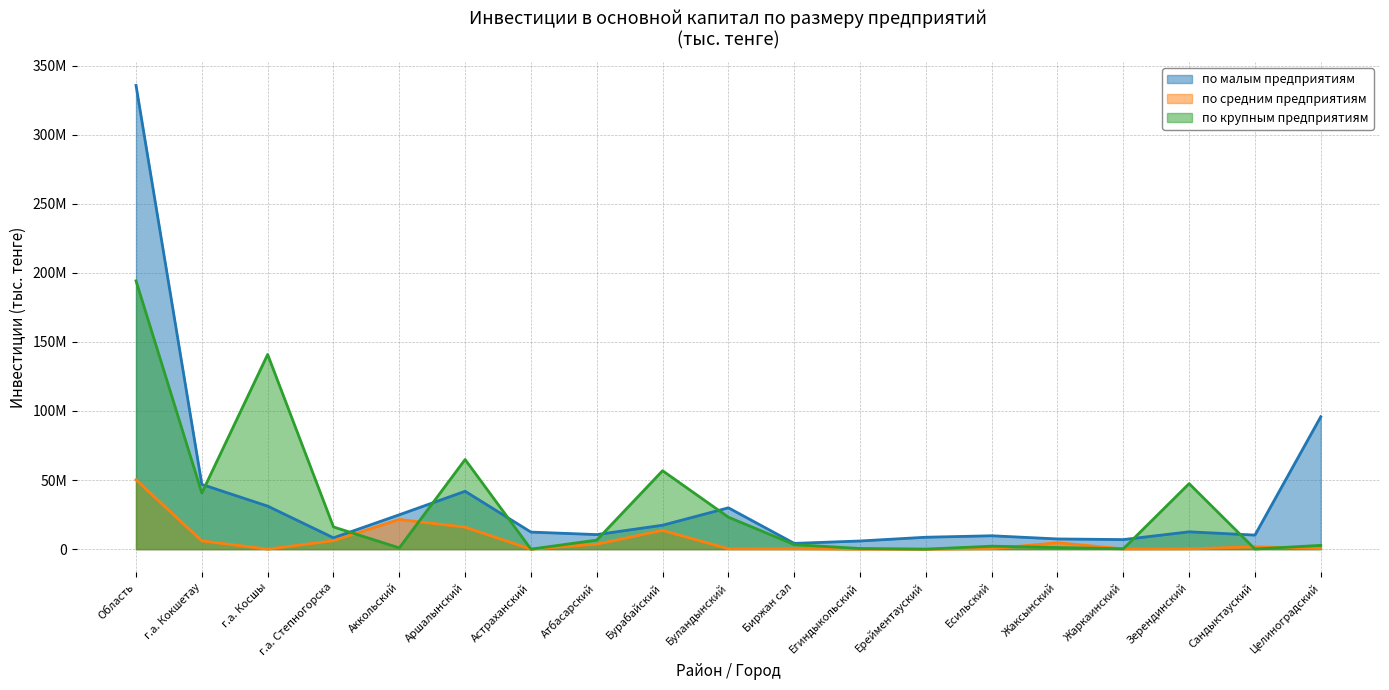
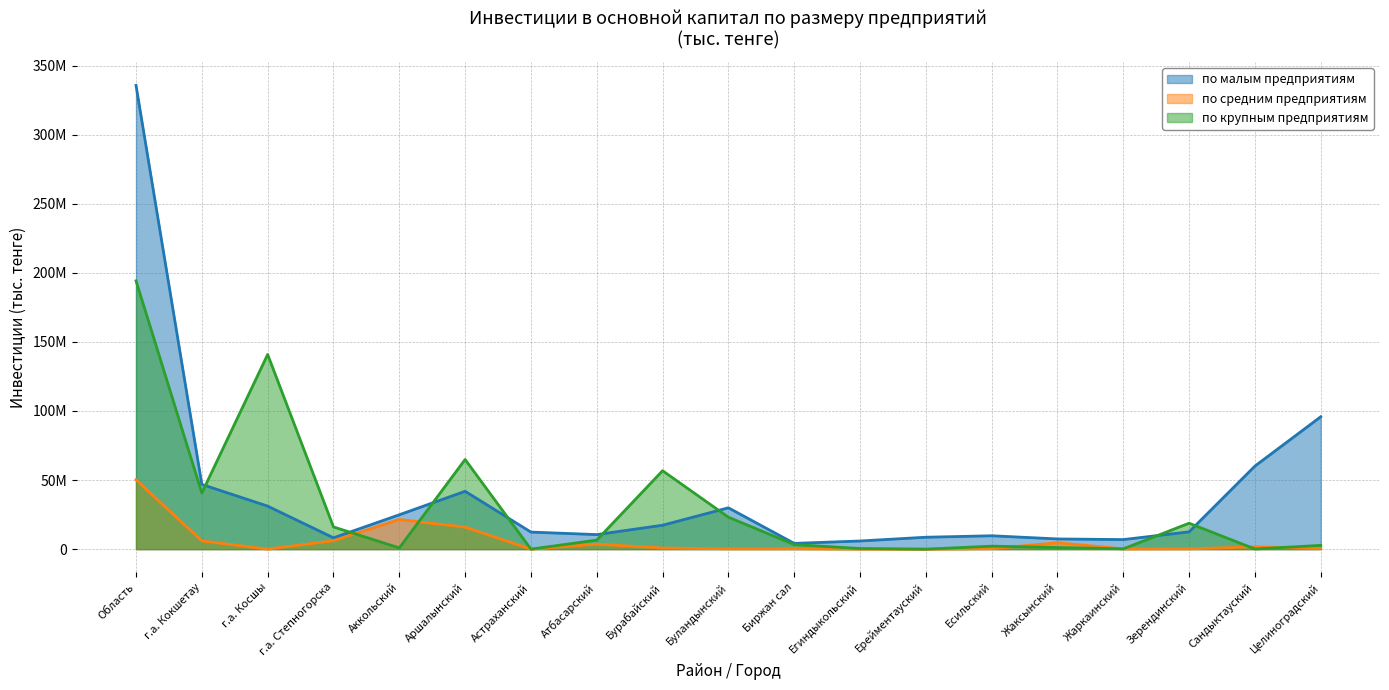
по средним предприятиям, Бурабайский: 14000000 -> 1000000
по крупным предприятиям, Зерендинский: 47000000 -> 19000000
по малым предприятиям, Сандыктауский: 10000000 -> 60000000
